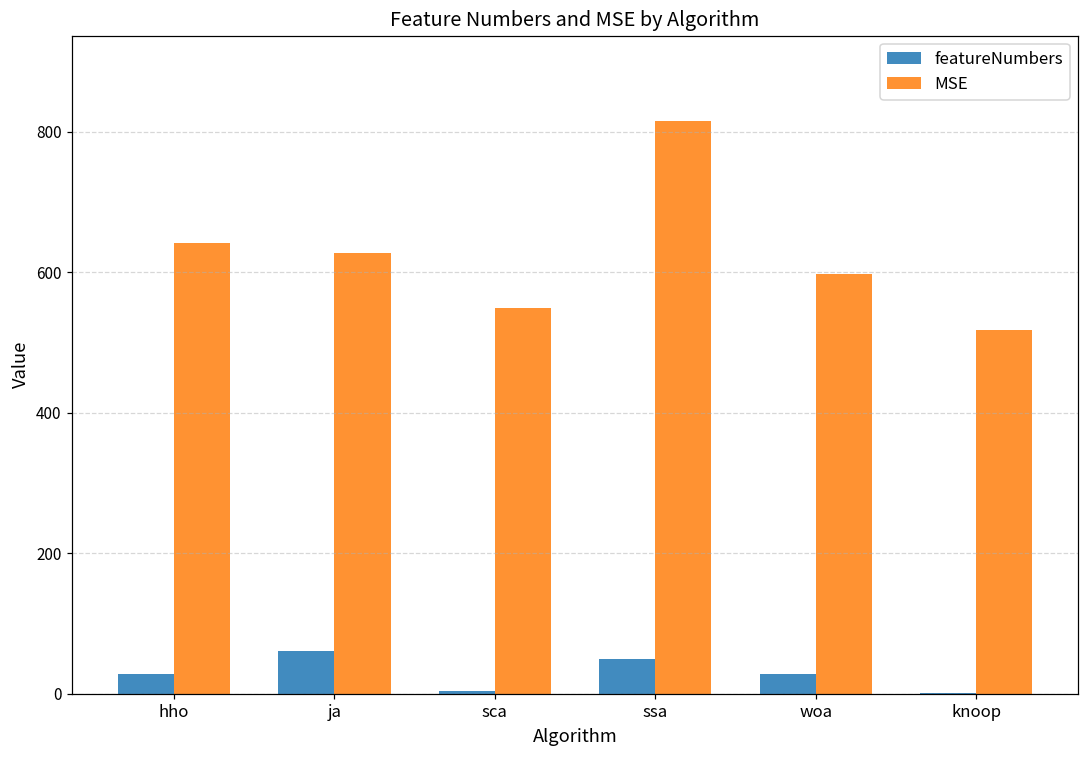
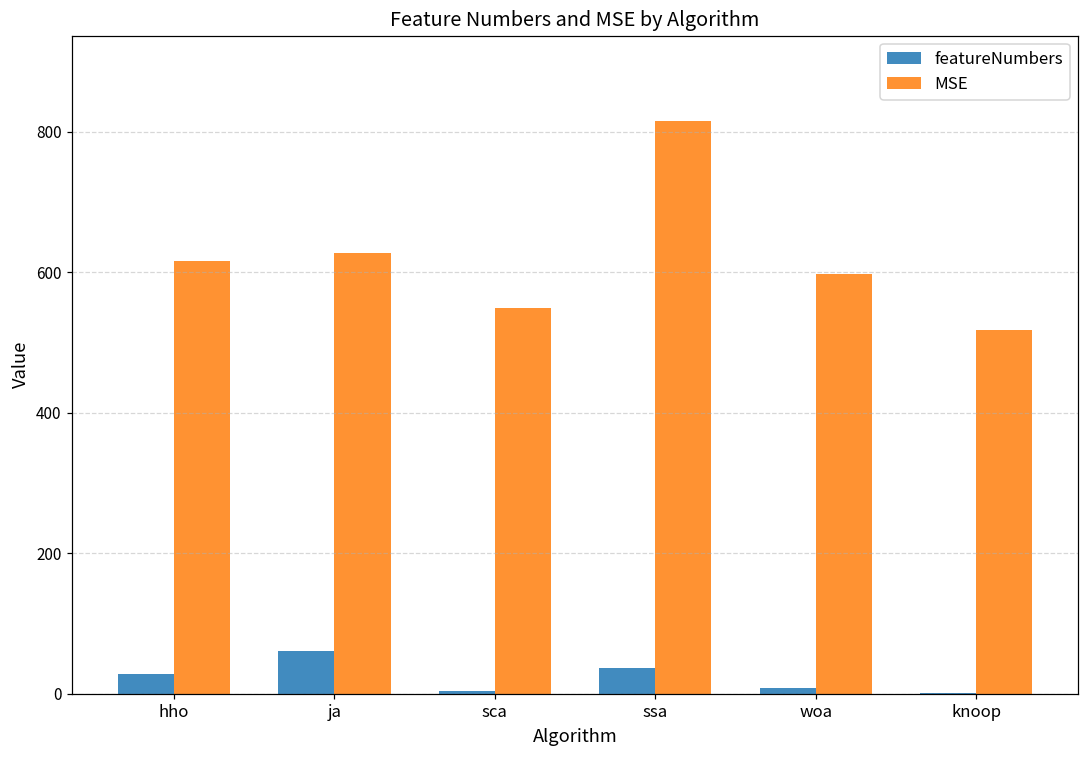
MSE, hho: 640 -> 620
featureNumbers, ssa: 50 -> 40
featureNumbers, woa: 30 -> 10
